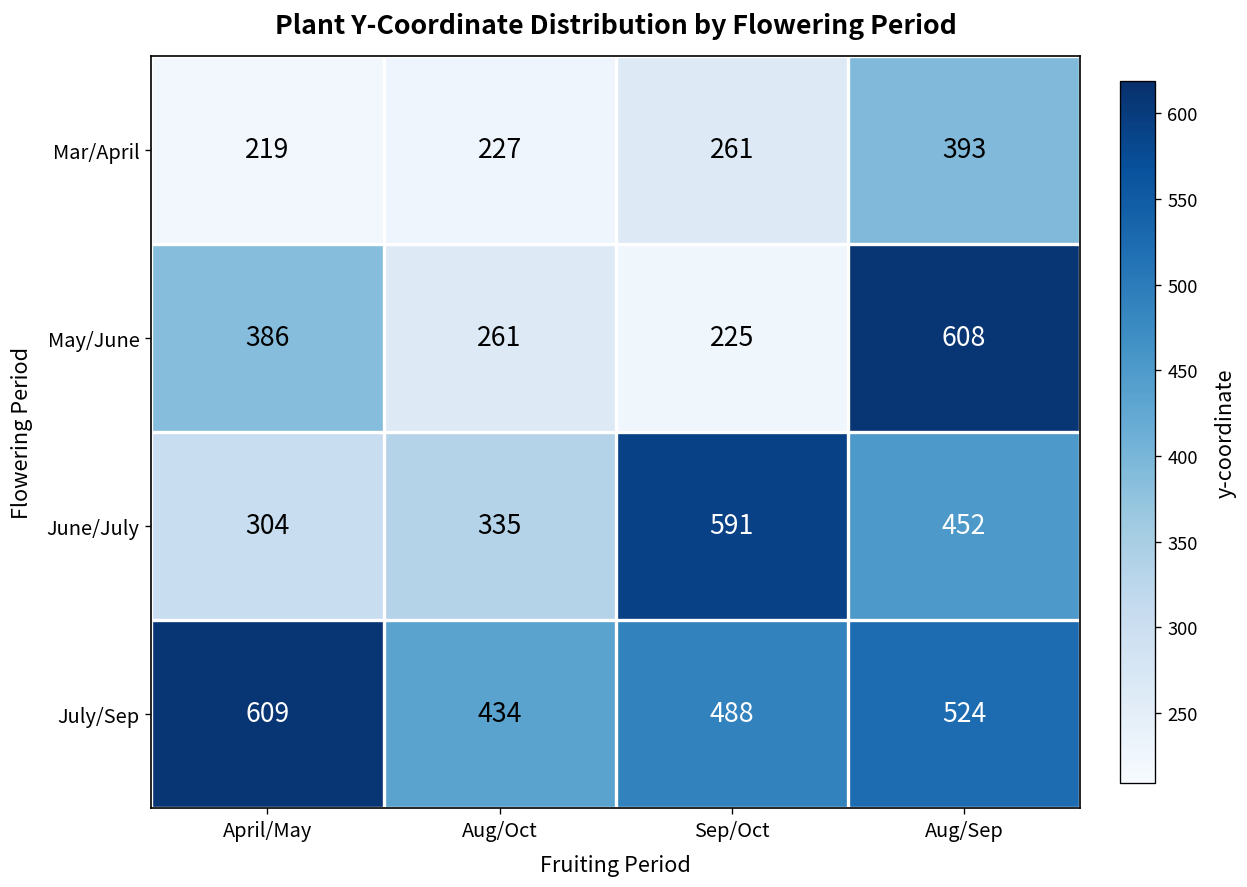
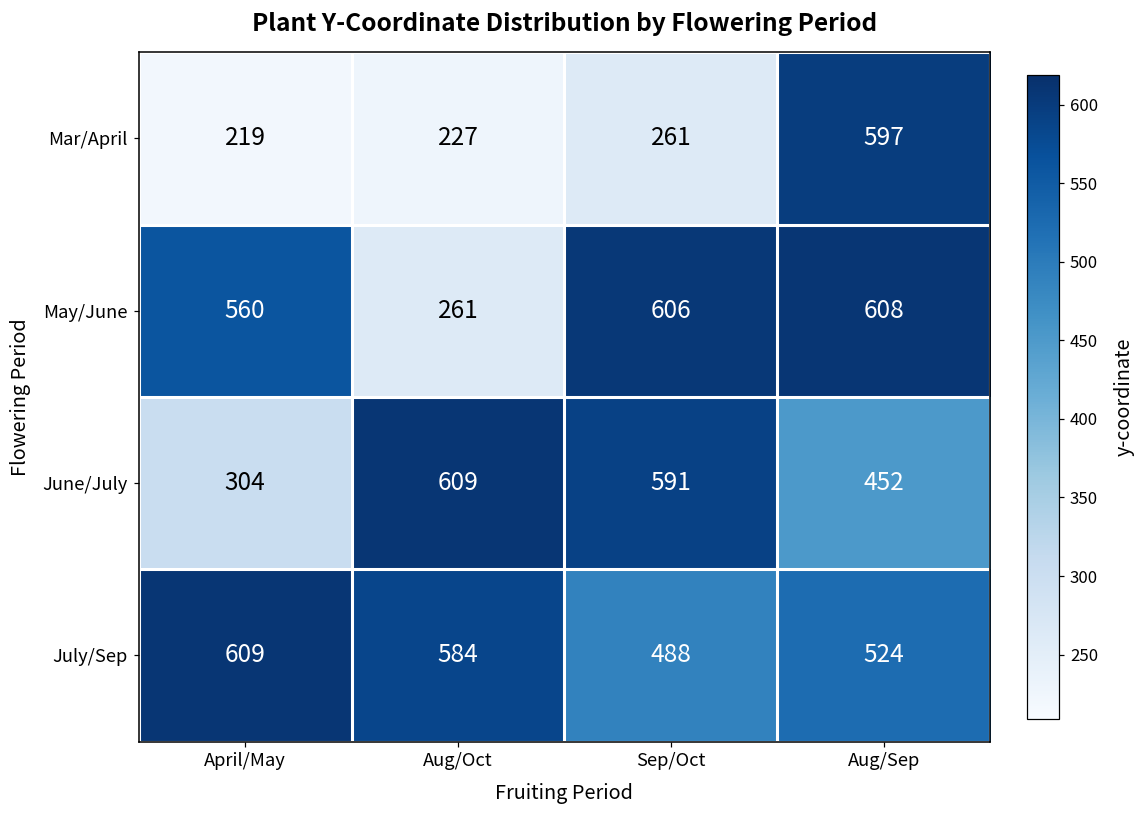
Mar/April, Aug/Sep: 393 -> 597
May/June, April/May: 386 -> 560
May/June, Sep/Oct: 225 -> 606
June/July, Aug/Oct: 335 -> 609
July/Sep, Aug/Oct: 434 -> 584
